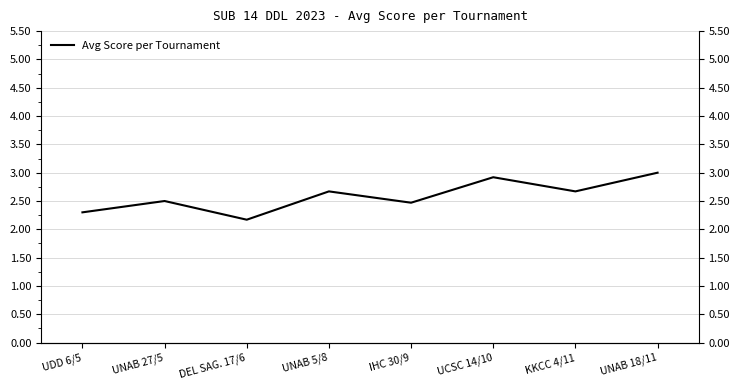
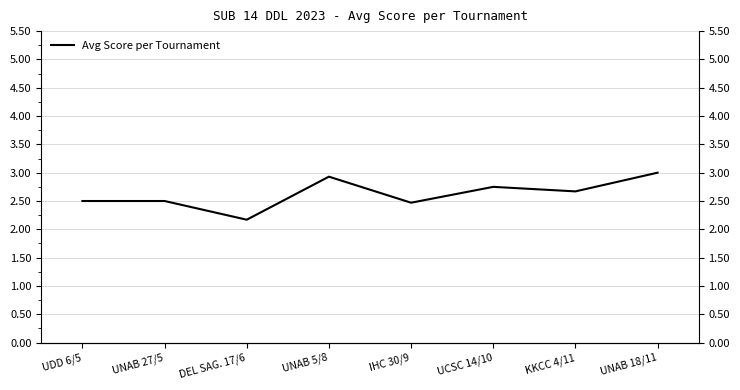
UDD 6/5: 2.3 -> 2.5
UNAB 5/8: 2.7 -> 2.9
UCSC 14/10: 2.9 -> 2.8
